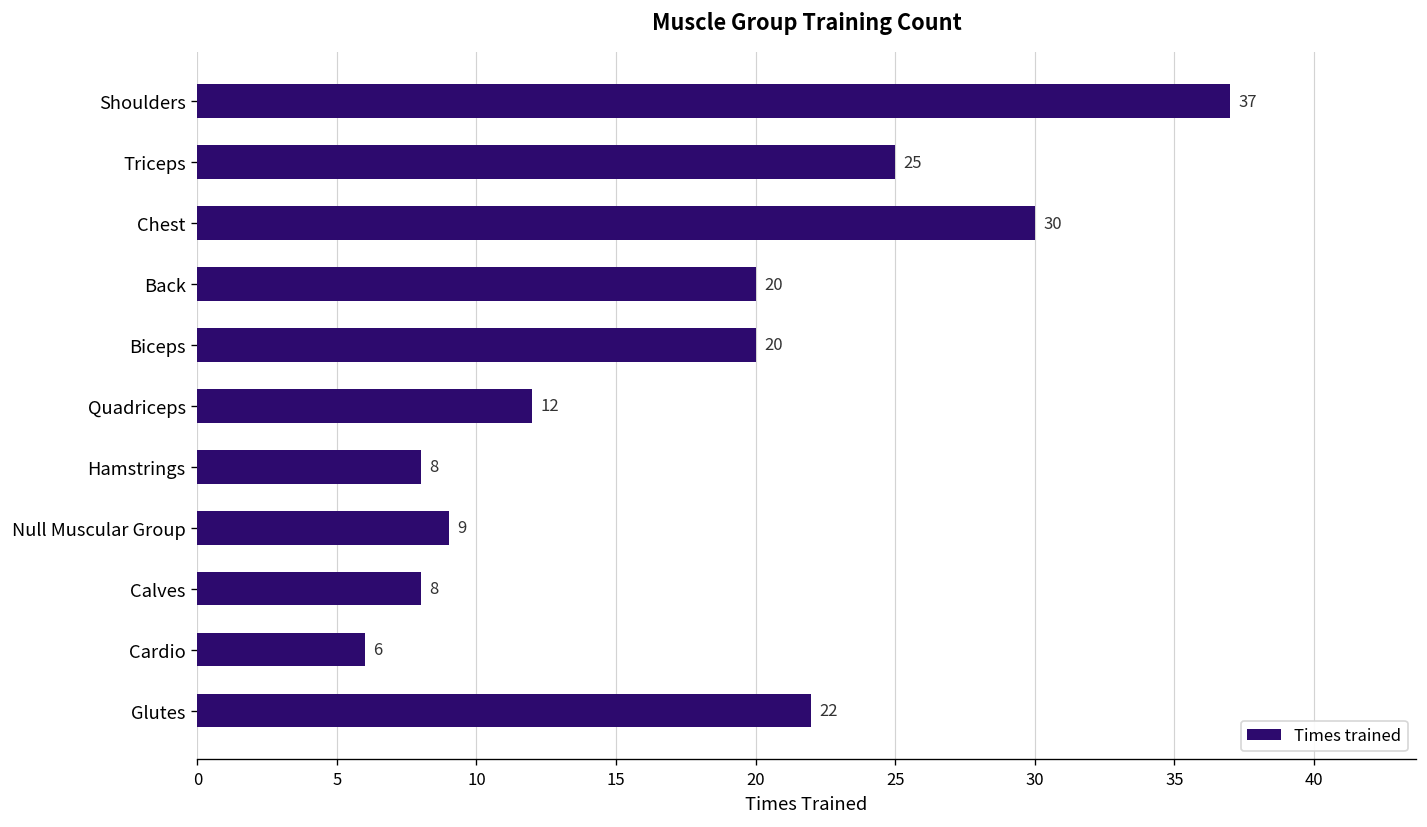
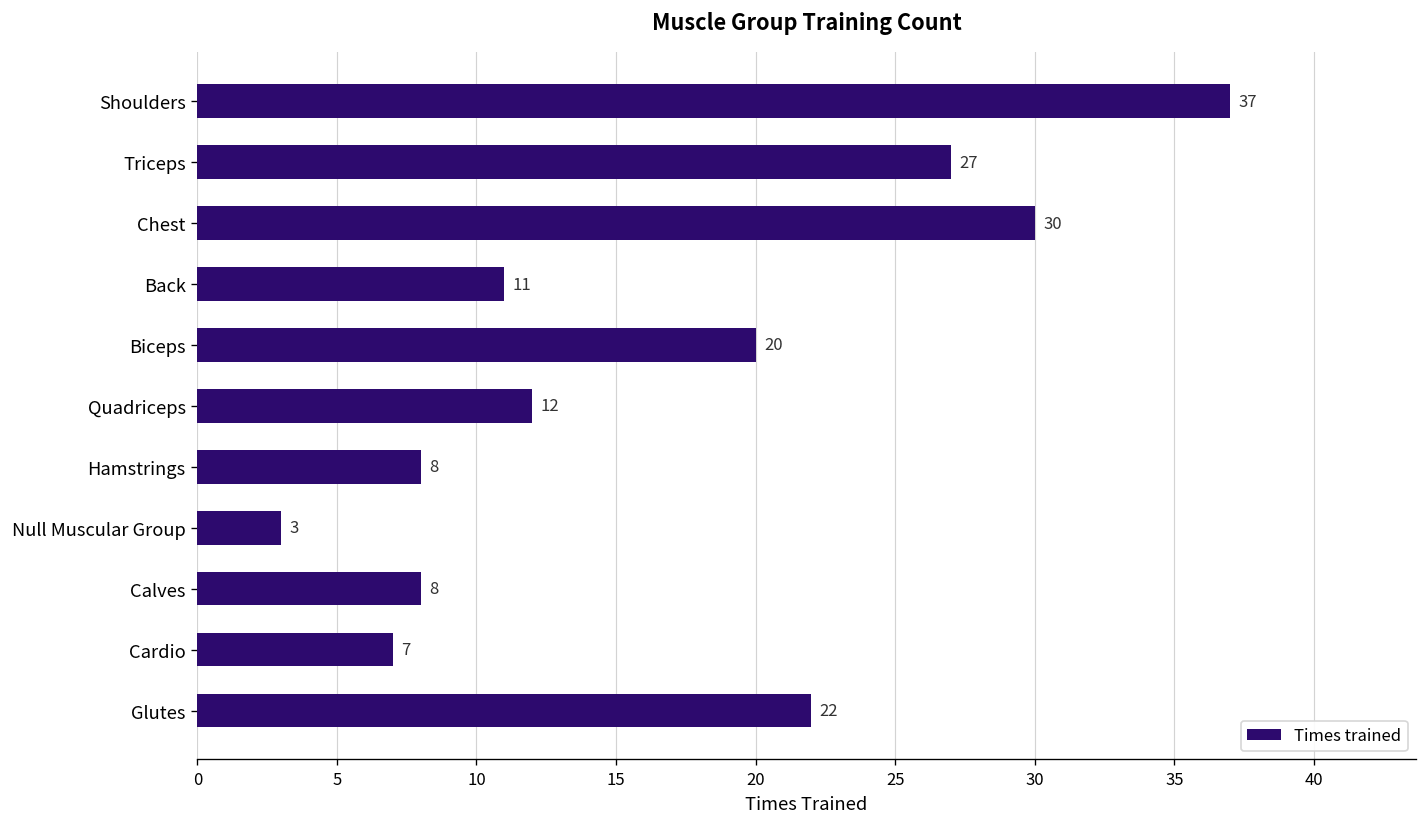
Triceps: 25 -> 27
Back: 20 -> 11
Null Muscular Group: 9 -> 3
Cardio: 6 -> 7
